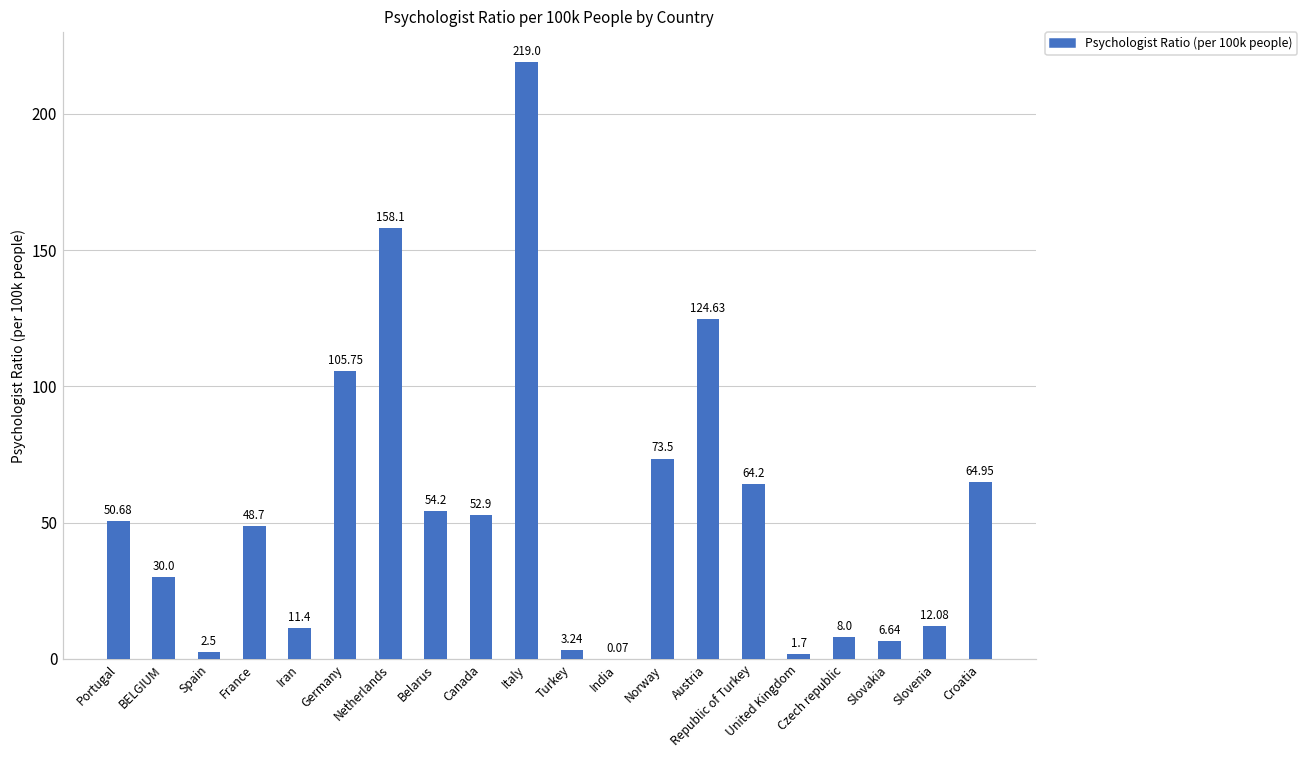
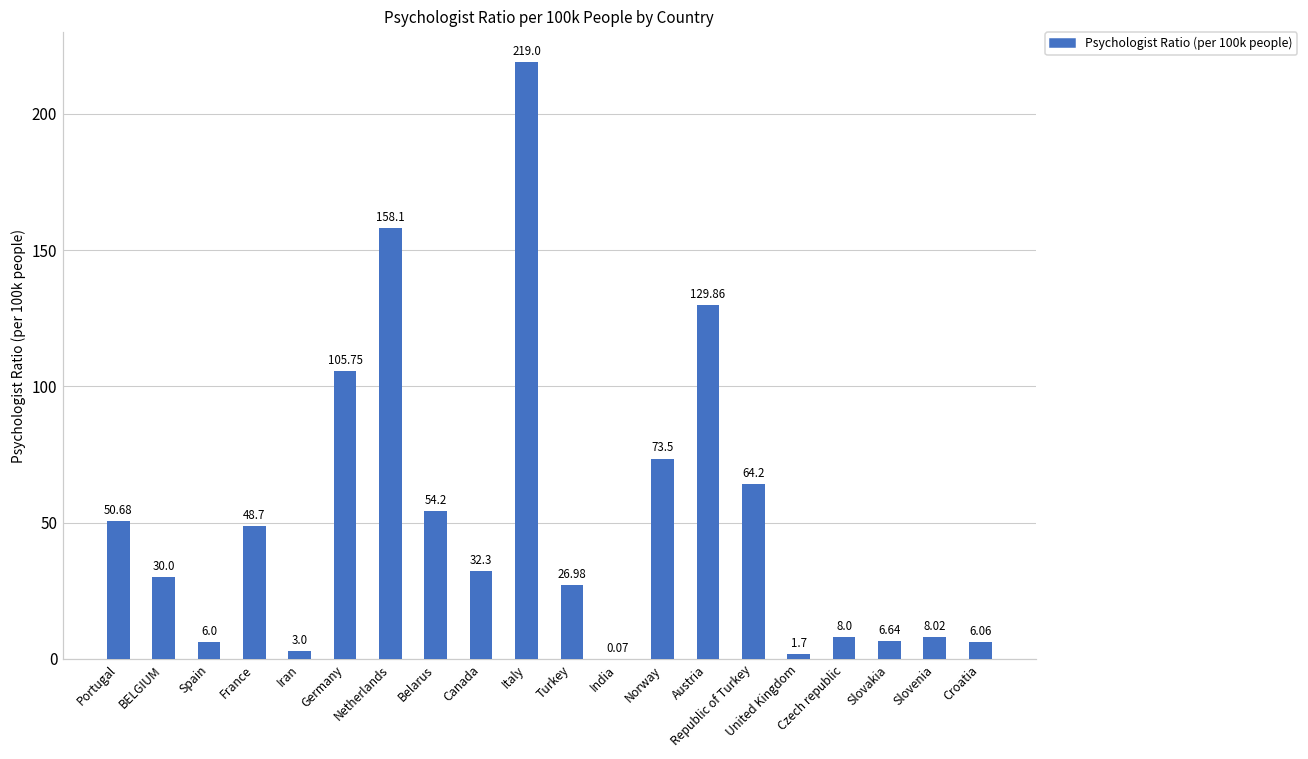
Spain: 2.5 -> 6.0
Iran: 11.4 -> 3.0
Canada: 52.9 -> 32.3
Turkey: 3.24 -> 26.98
Austria: 124.63 -> 129.86
Slovenia: 12.08 -> 8.02
Croatia: 64.95 -> 6.06
